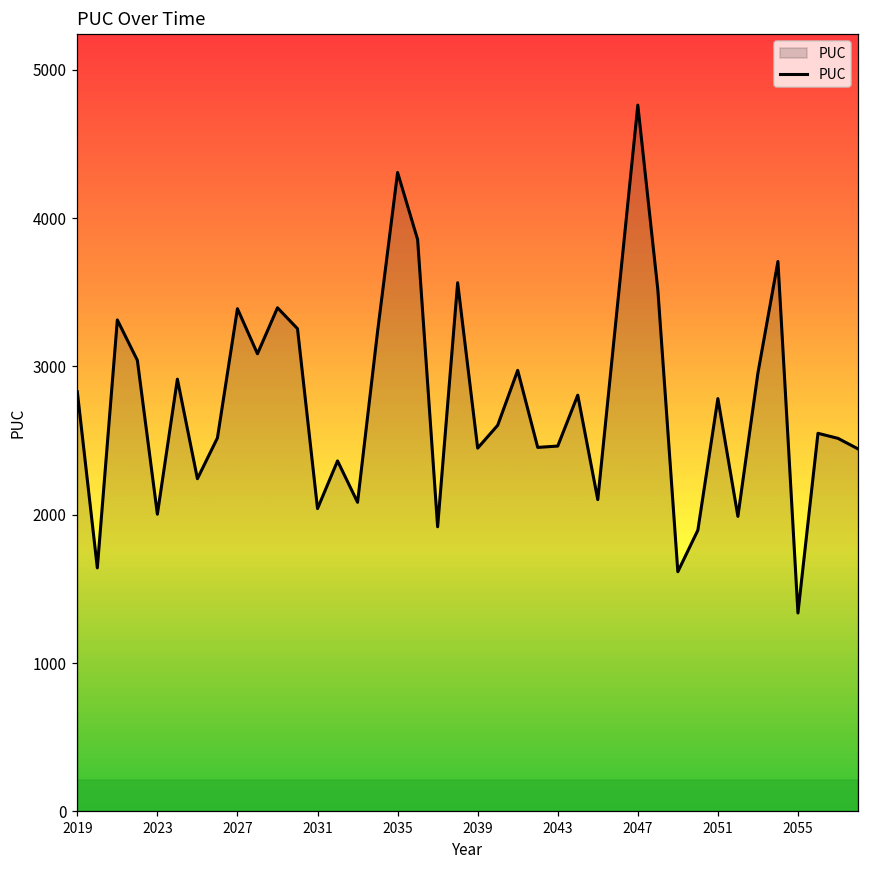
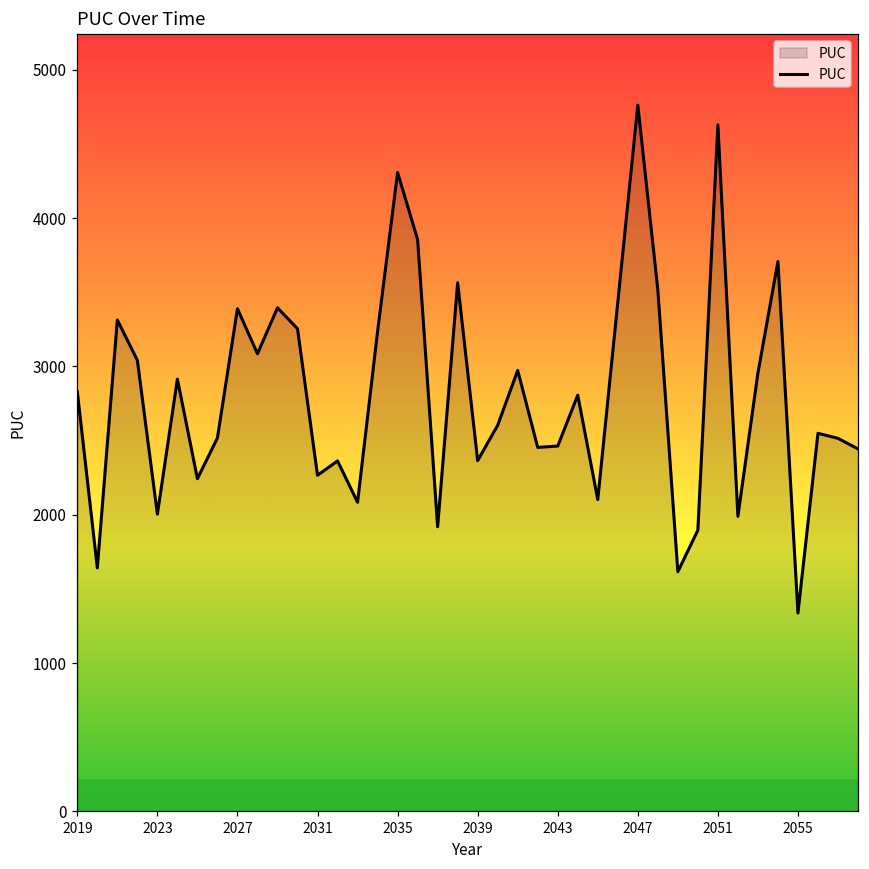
2031: 2040 -> 2270
2039: 2450 -> 2370
2051: 2780 -> 4630
